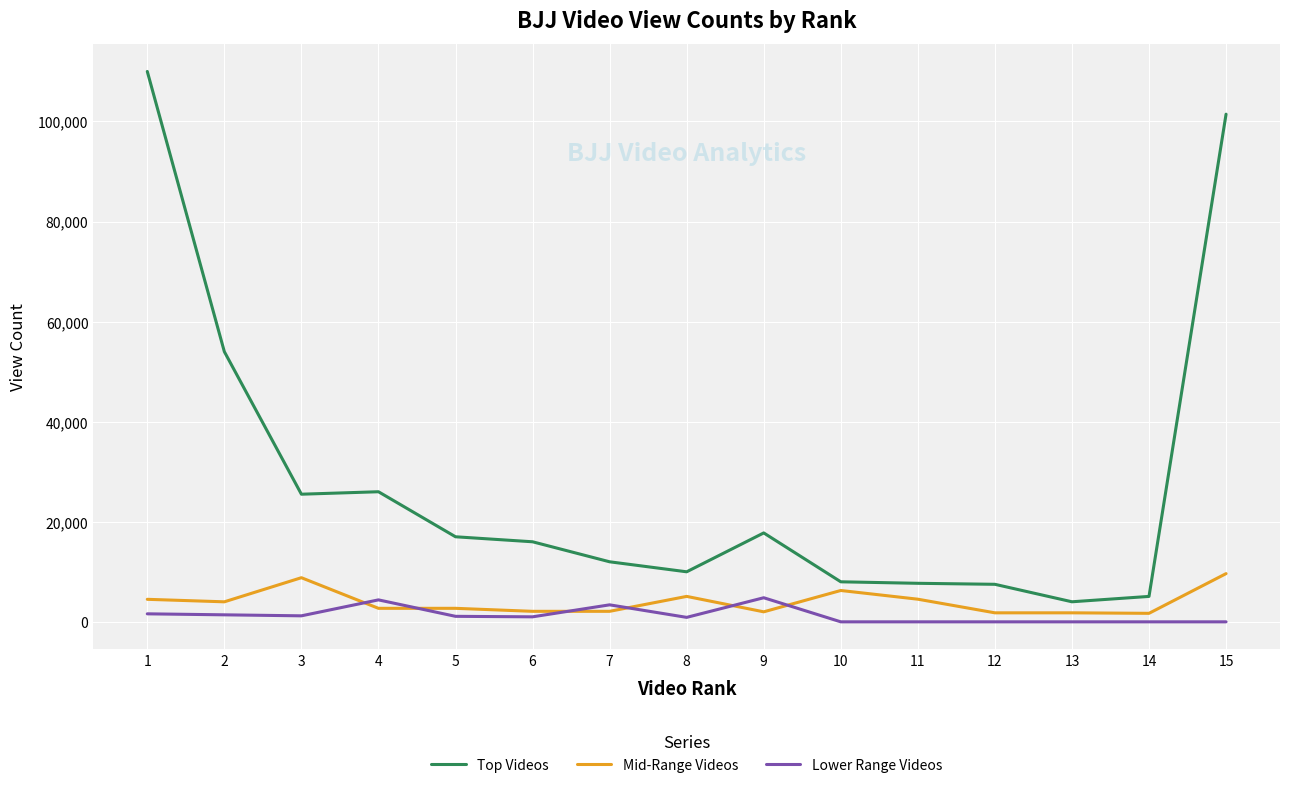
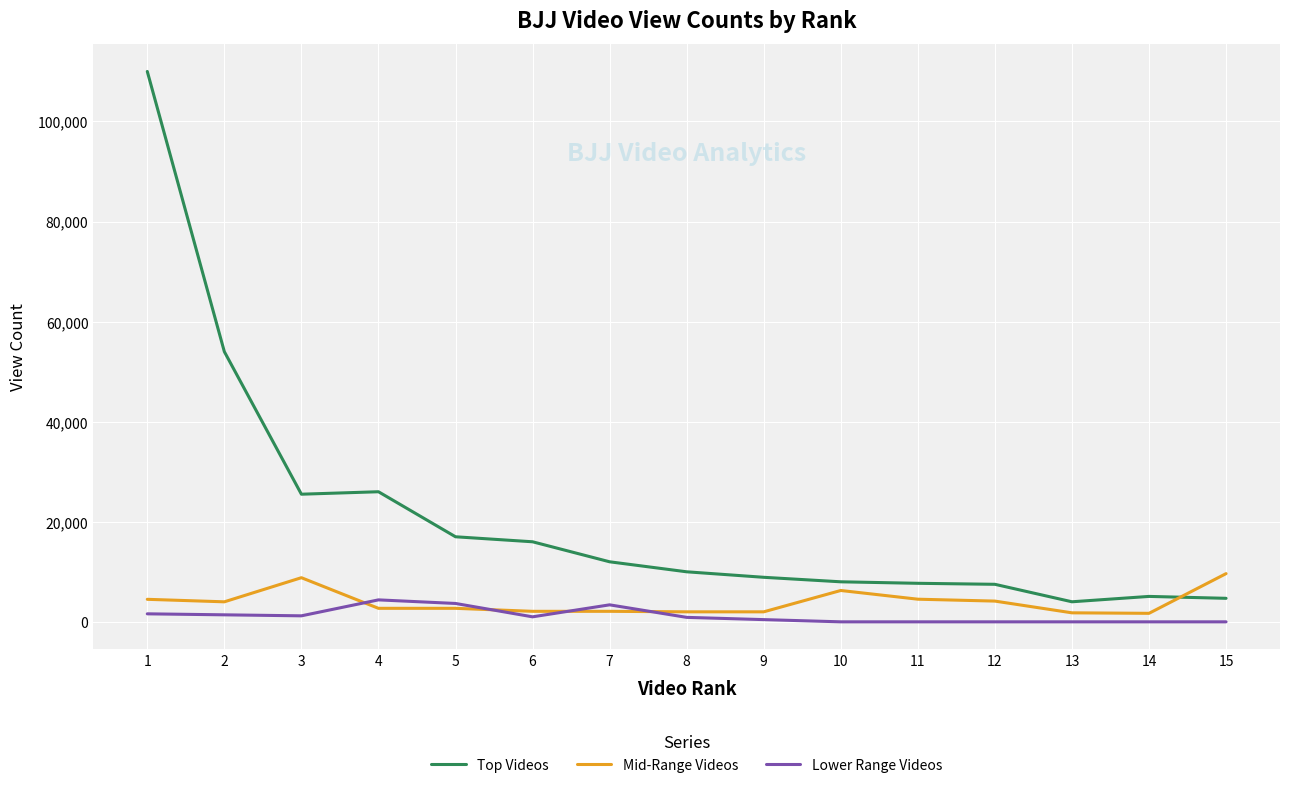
Lower Range Videos, 5: 1,000 -> 4,000
Mid-Range Videos, 8: 5,000 -> 2,000
Top Videos, 9: 18,000 -> 9,000
Lower Range Videos, 9: 5,000 -> 0
Mid-Range Videos, 12: 2,000 -> 4,000
Top Videos, 15: 101,000 -> 5,000
